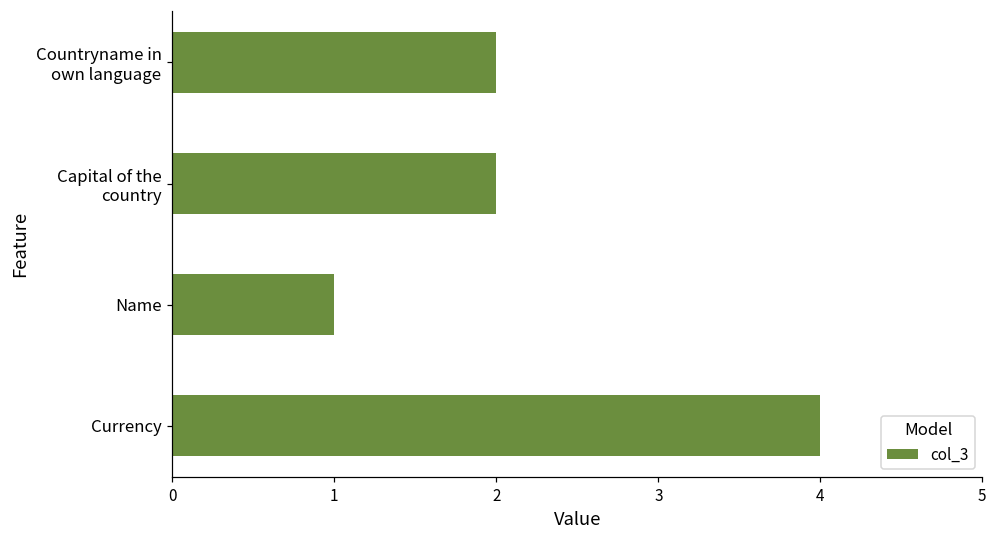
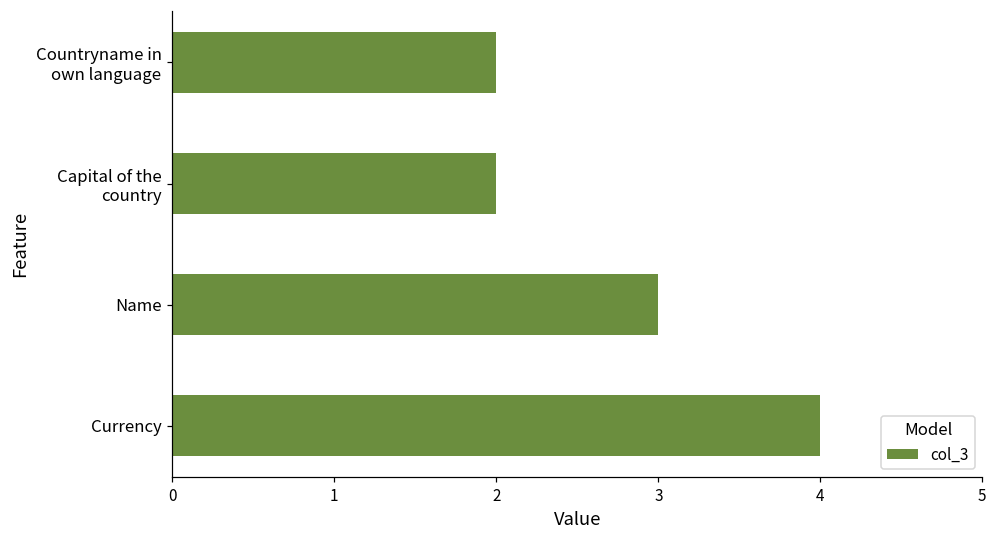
Name: 1 -> 3
